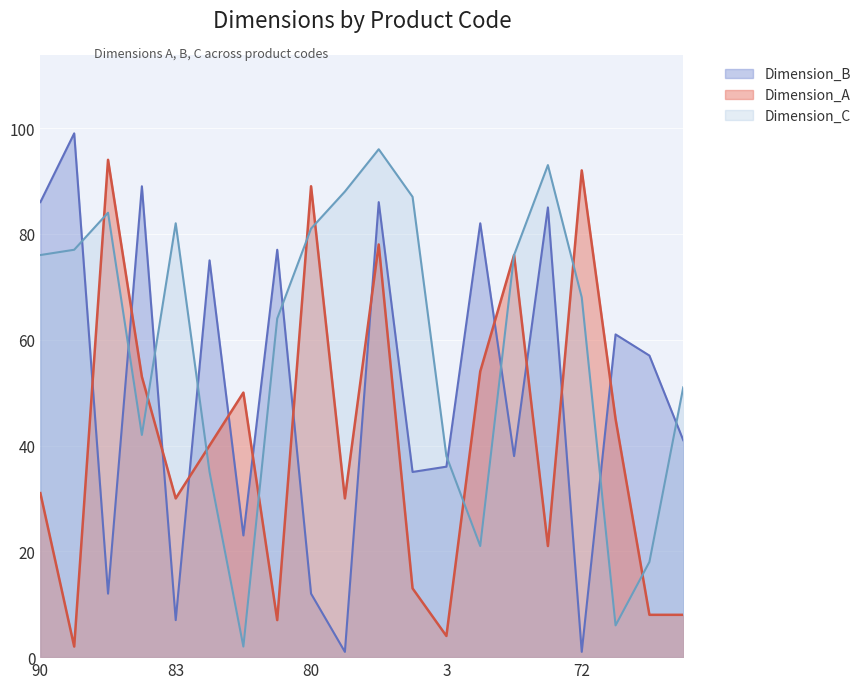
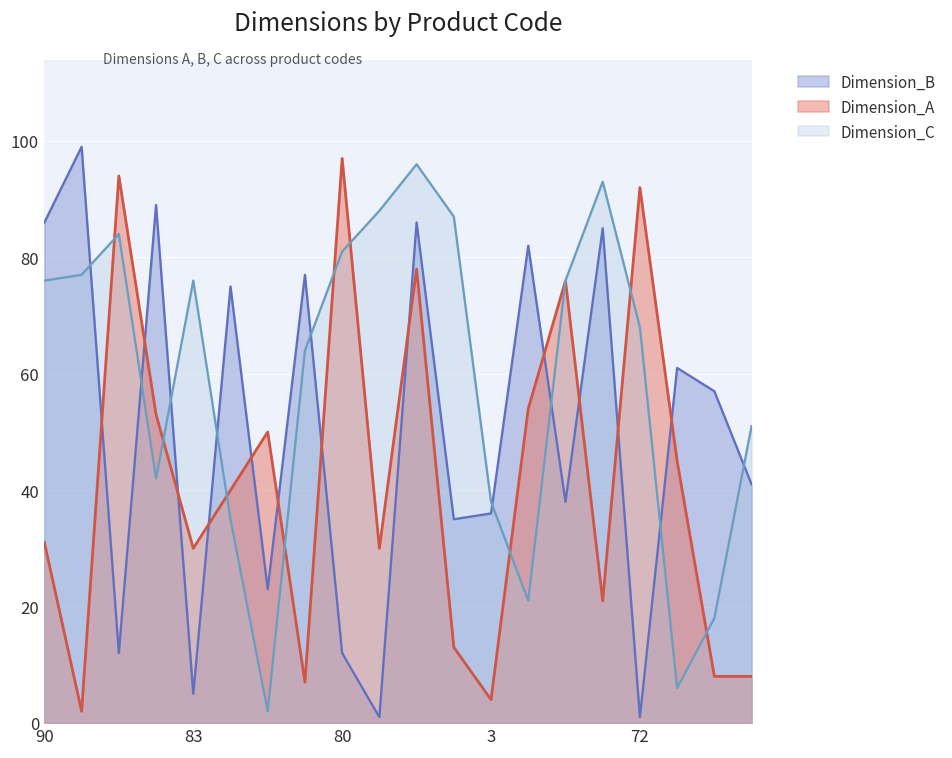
Dimension_B, 83: 7 -> 5
Dimension_C, 83: 82 -> 76
Dimension_A, 80: 89 -> 97
